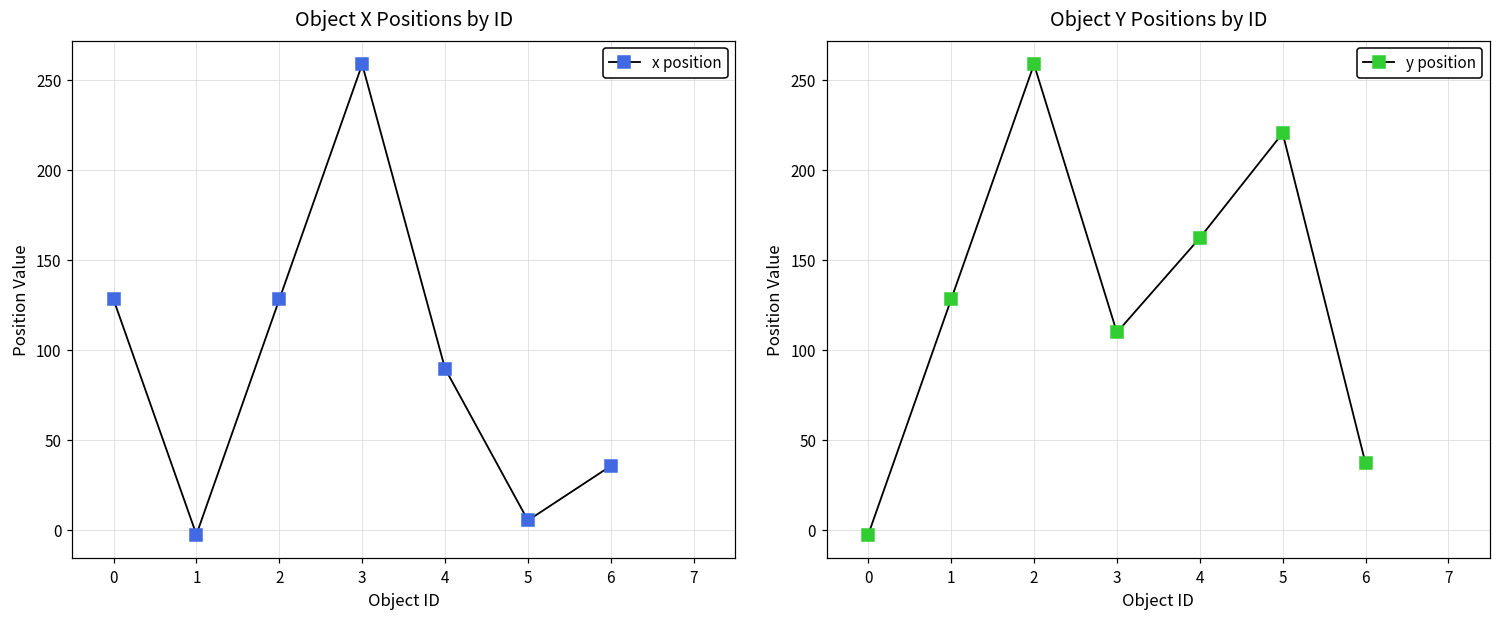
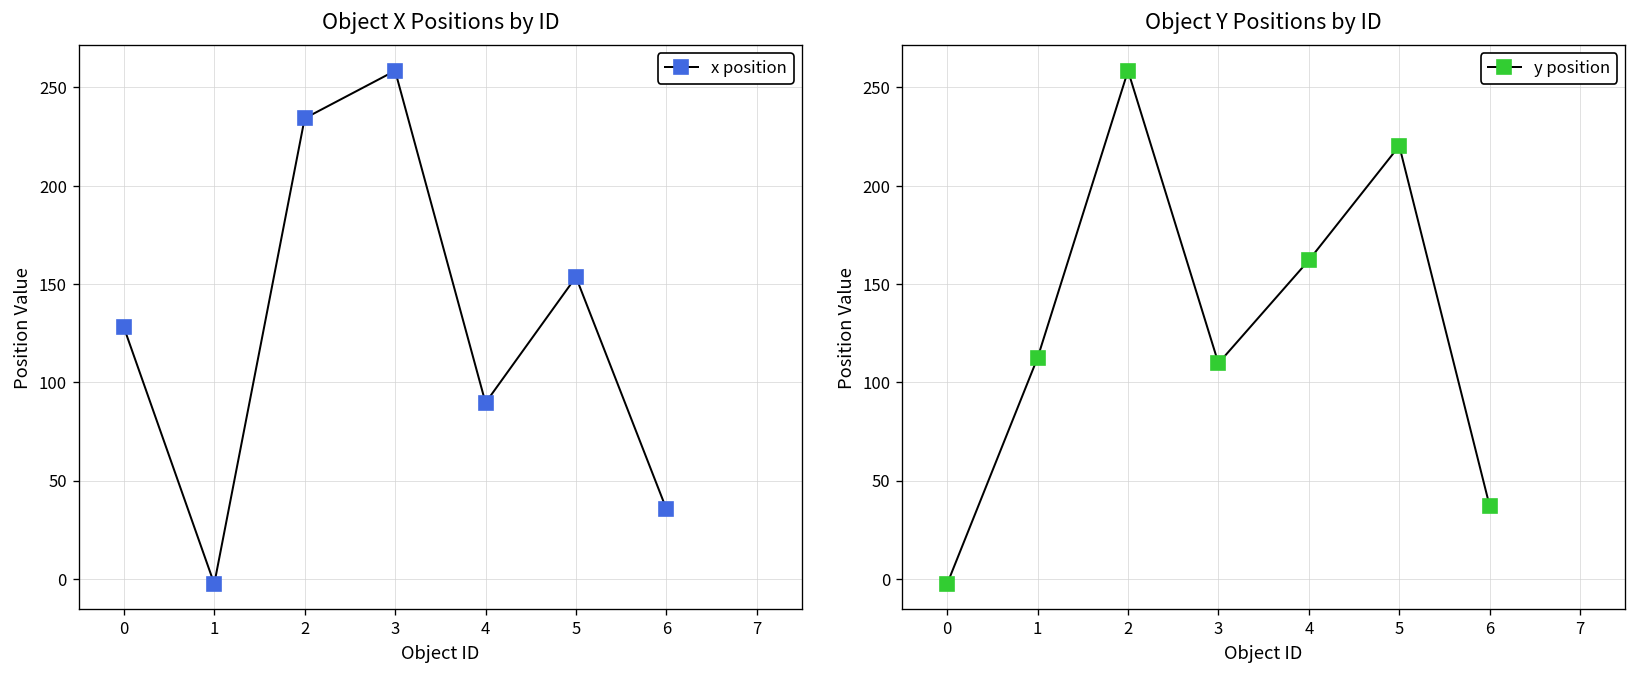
Object X Positions by ID, 2: 128 -> 234
Object X Positions by ID, 5: 5 -> 154
Object Y Positions by ID, 1: 128 -> 113
